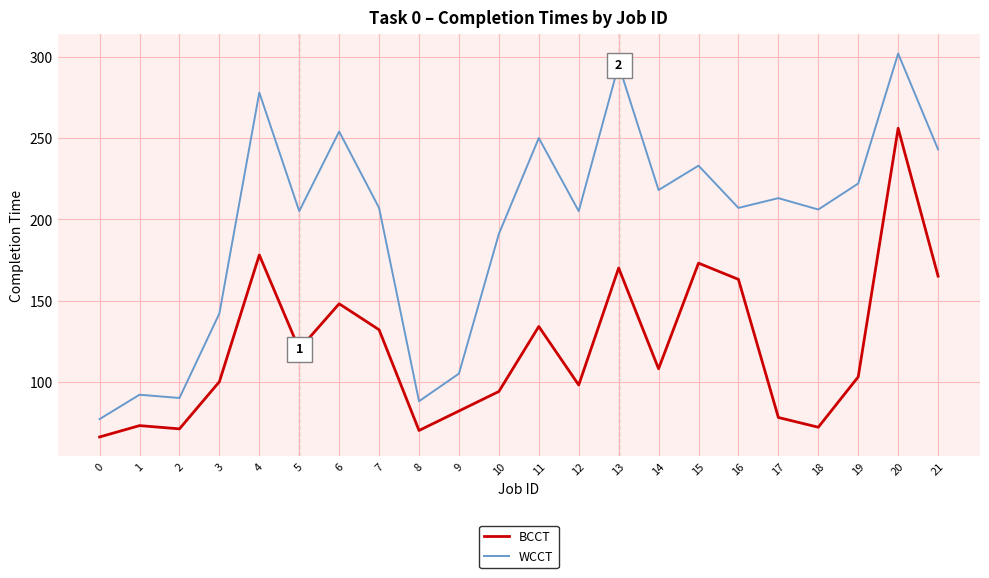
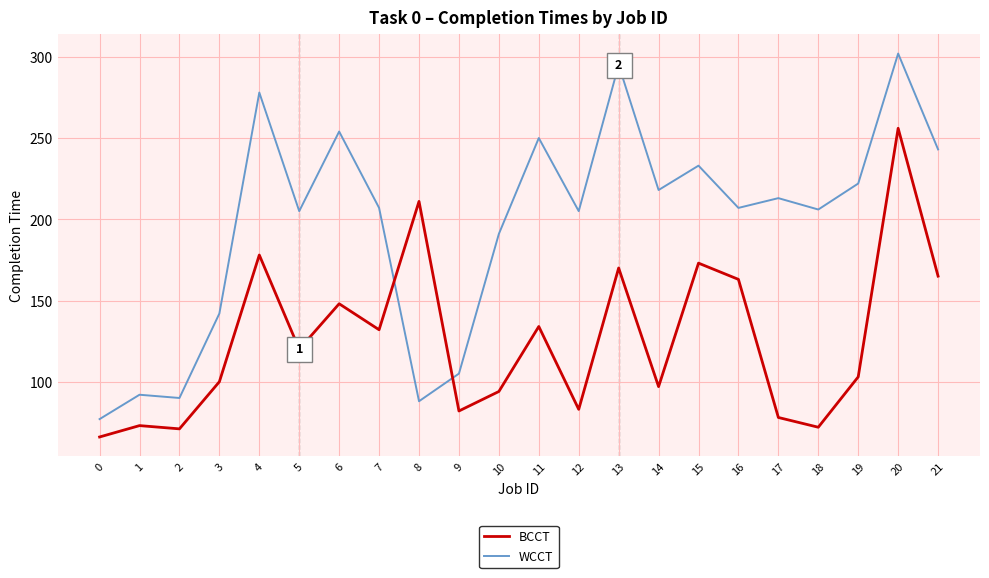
BCCT, 8: 70 -> 211
BCCT, 12: 98 -> 83
BCCT, 14: 108 -> 97
